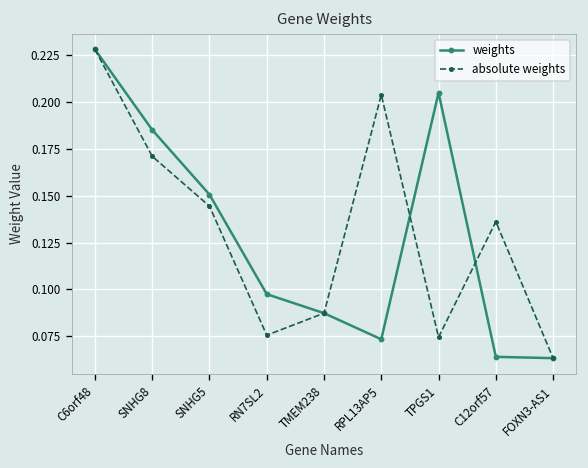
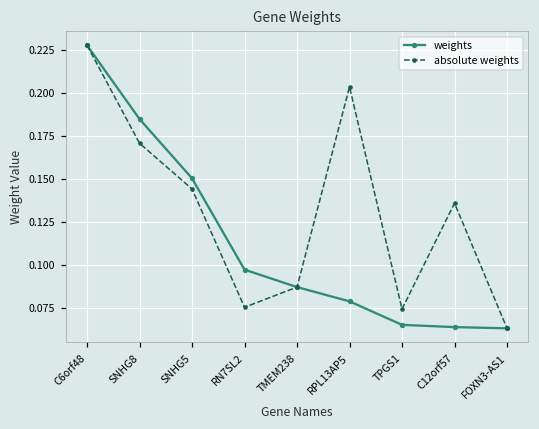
weights, RPL13AP5: 0.073 -> 0.079
weights, TPGS1: 0.205 -> 0.065
